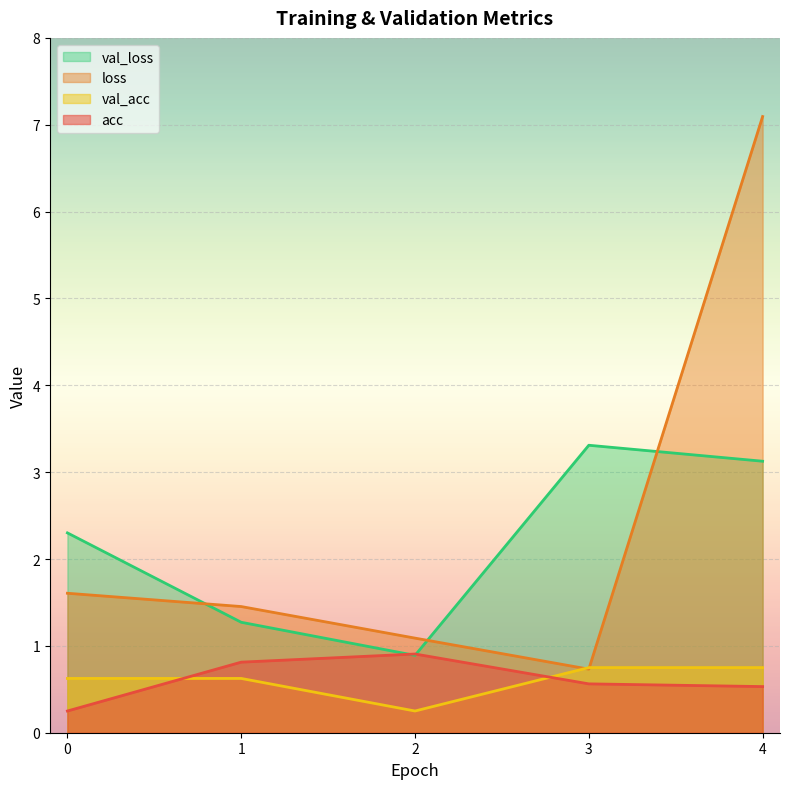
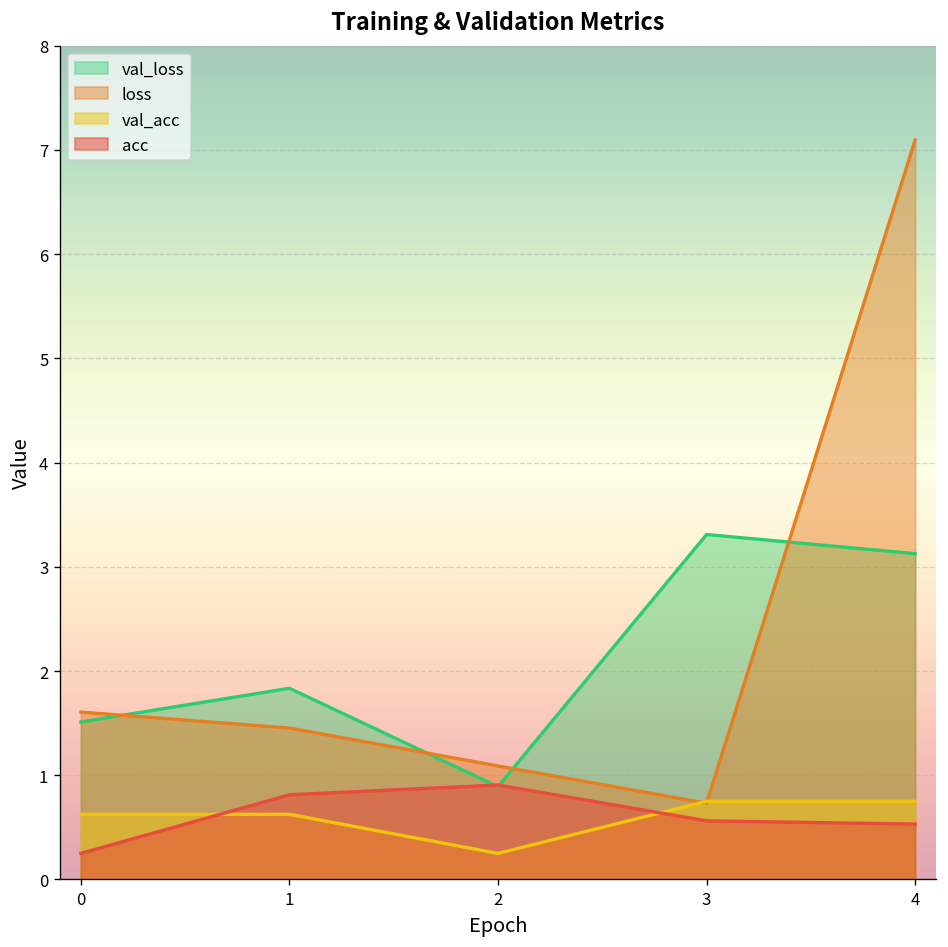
val_loss, 0: 2.3 -> 1.5
val_loss, 1: 1.3 -> 1.8
